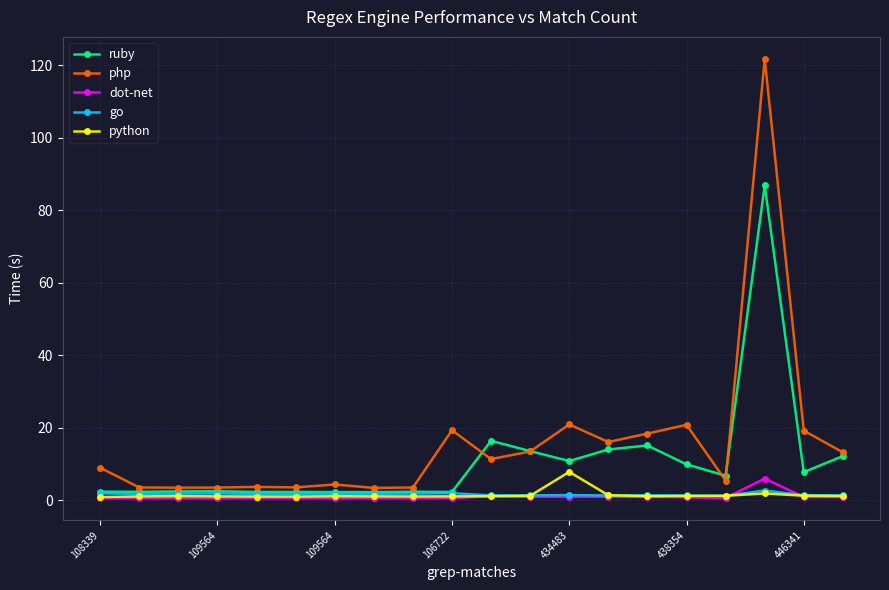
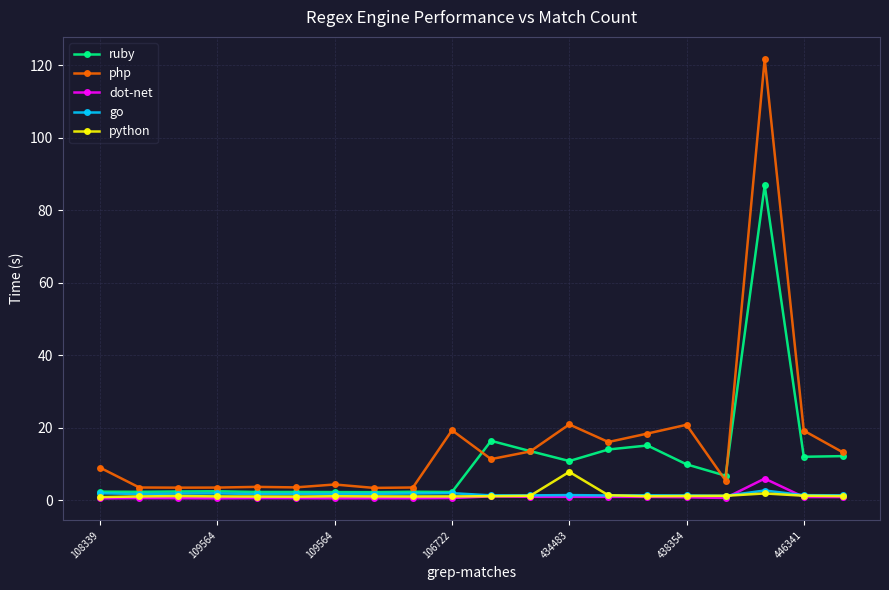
ruby, 446341: 8 -> 12
